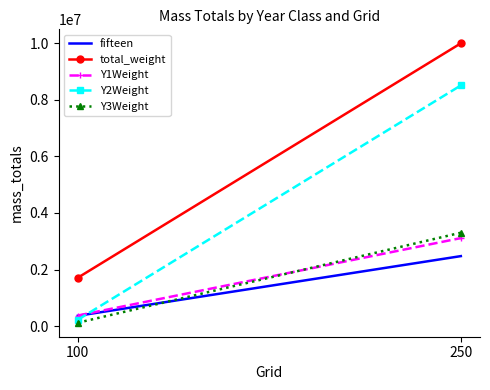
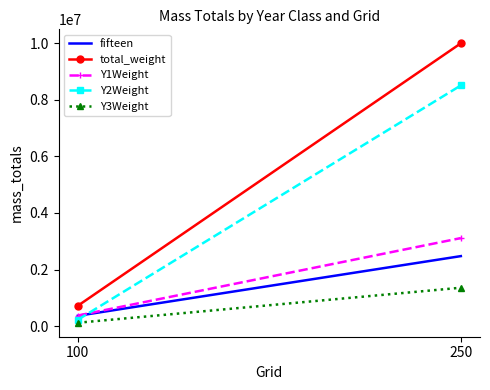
total_weight, 100: 1700000 -> 700000
Y3Weight, 250: 3300000 -> 1400000
